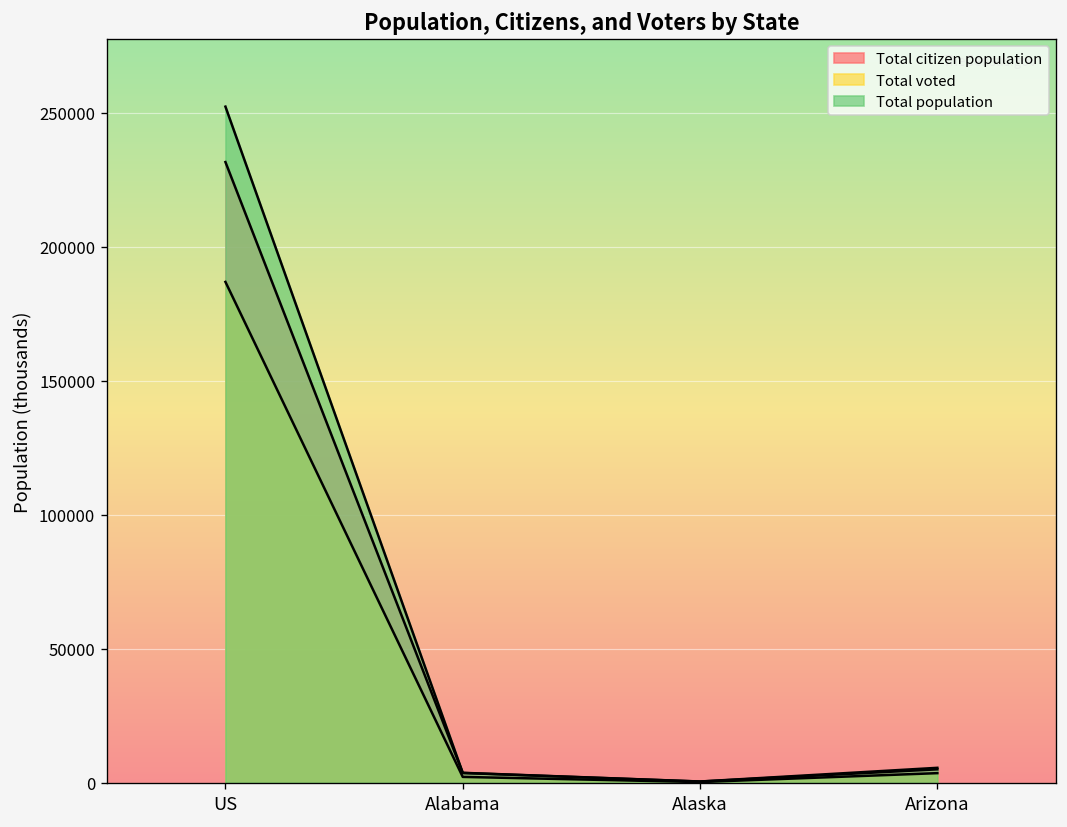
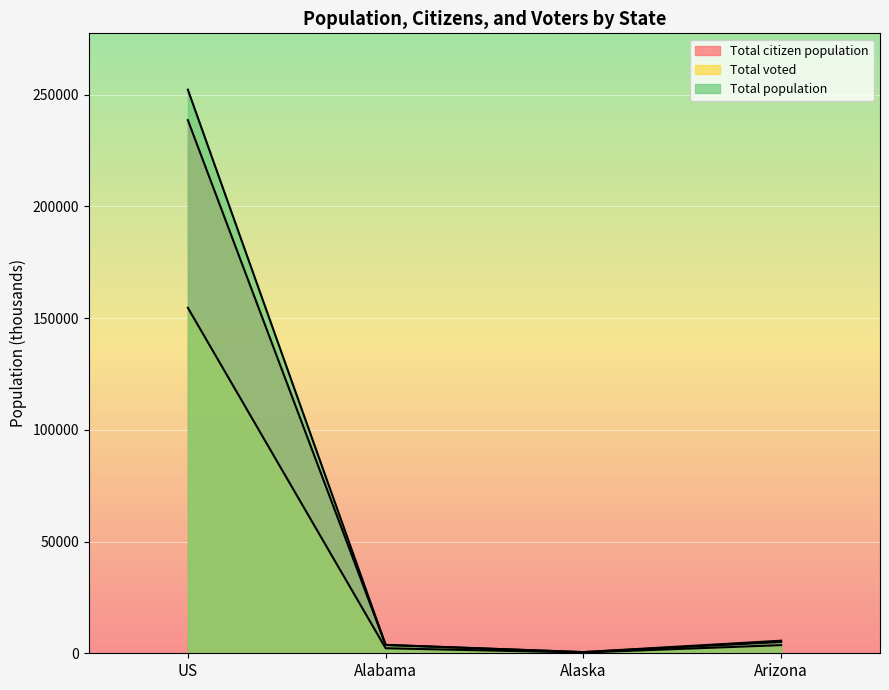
Total citizen population, US: 232000 -> 239000
Total voted, US: 187000 -> 155000
